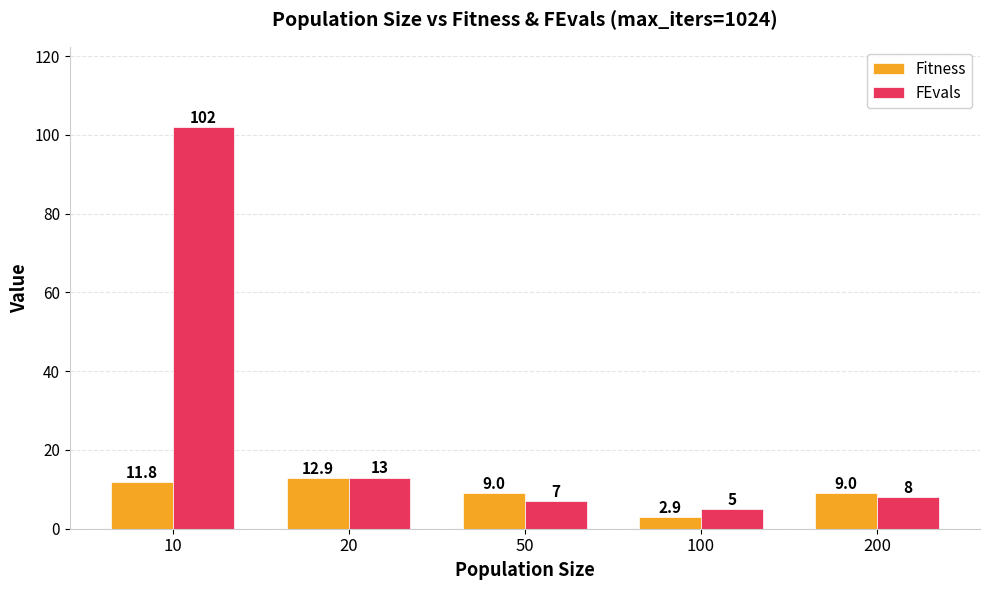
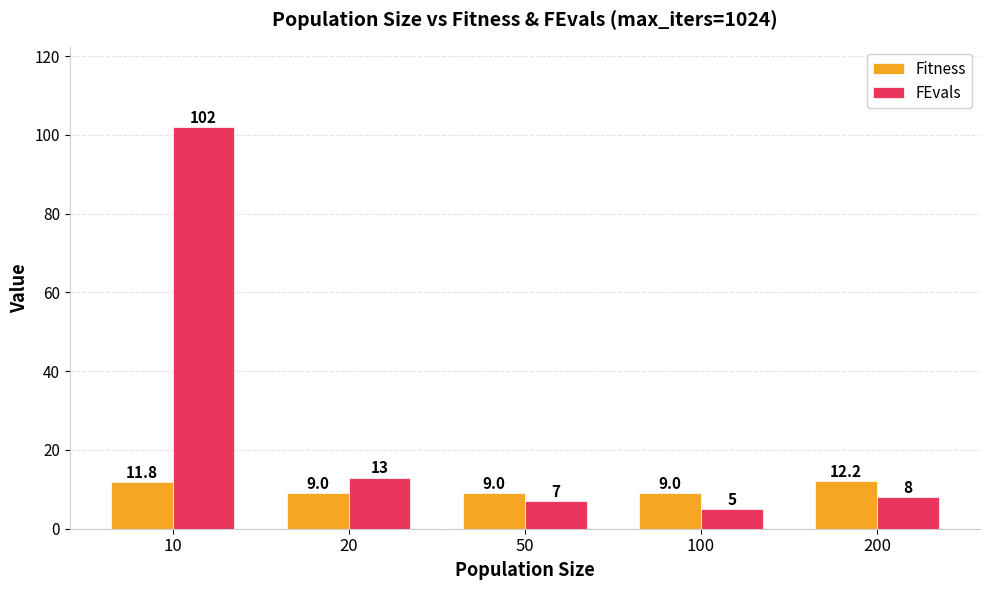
Fitness, 20: 12.9 -> 9.0
Fitness, 100: 2.9 -> 9.0
Fitness, 200: 9.0 -> 12.2
